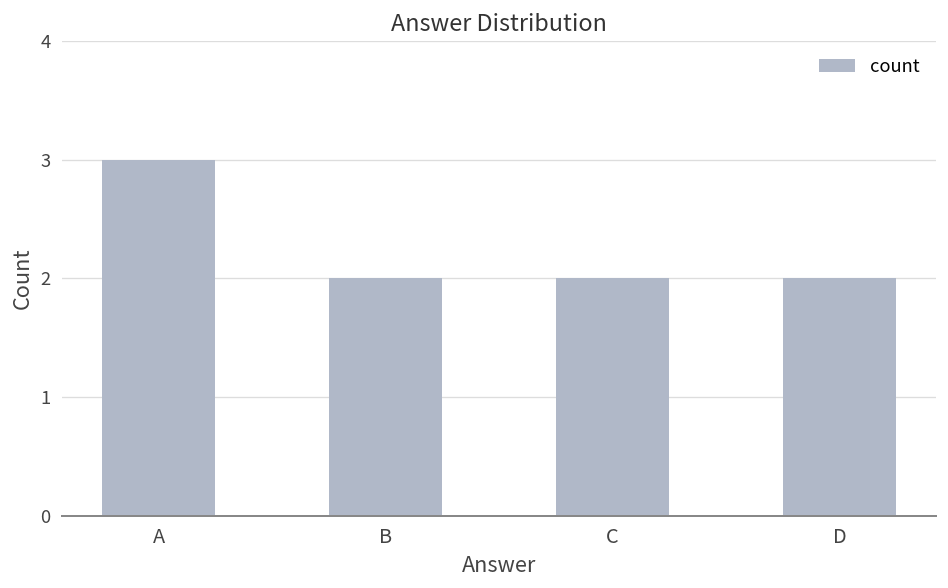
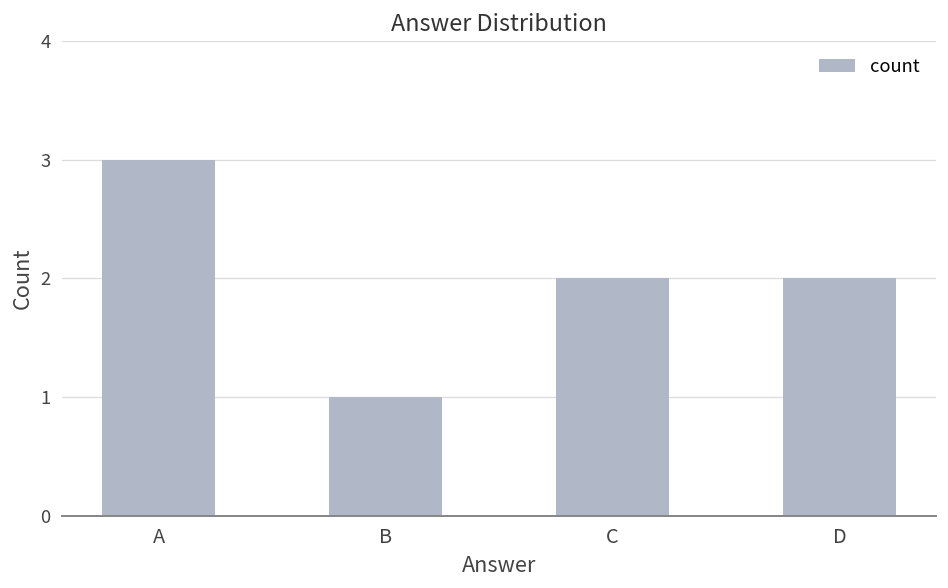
B: 2 -> 1
